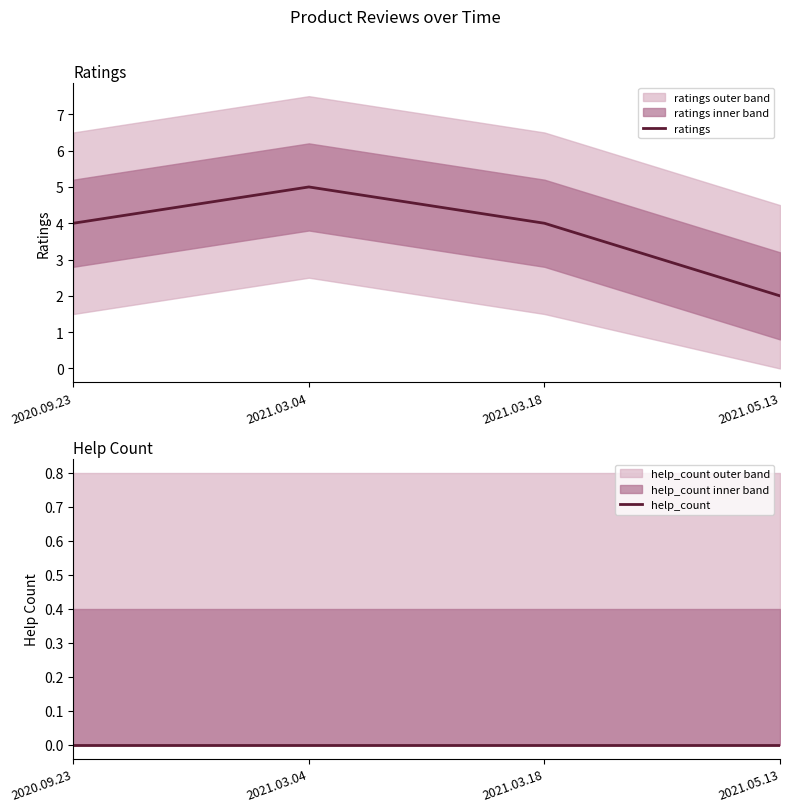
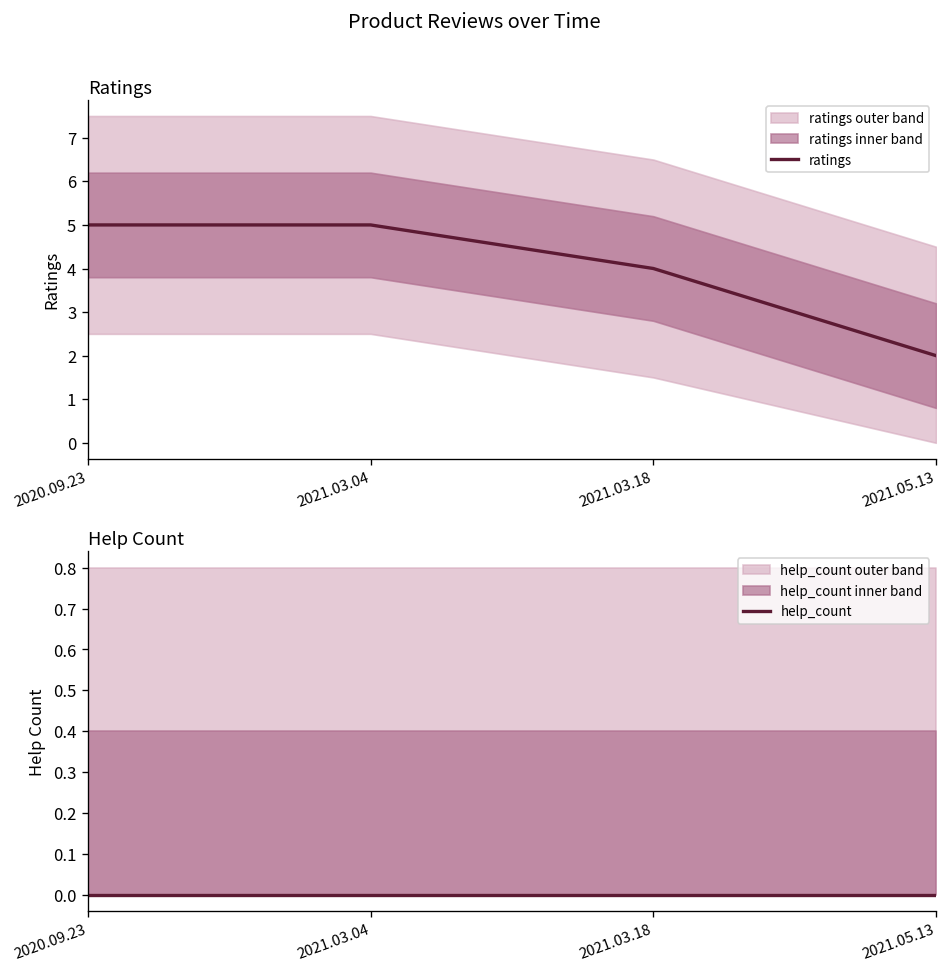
Ratings, ratings, 2020.09.23: 4 -> 5
